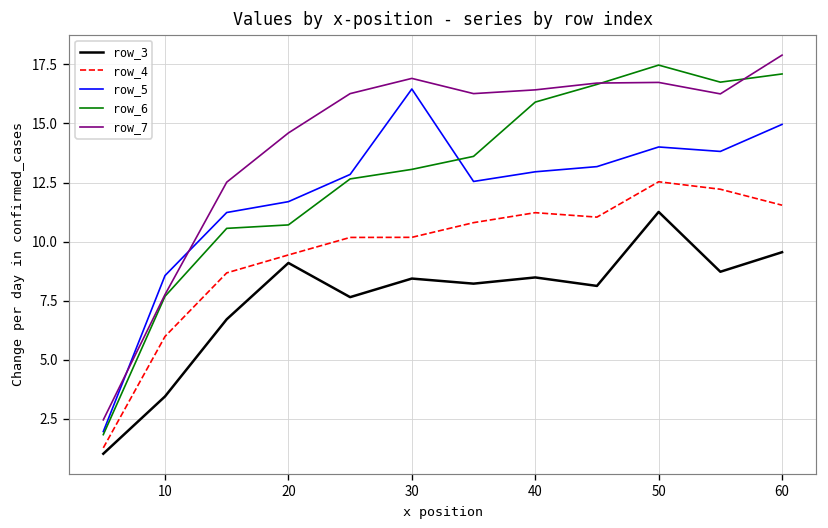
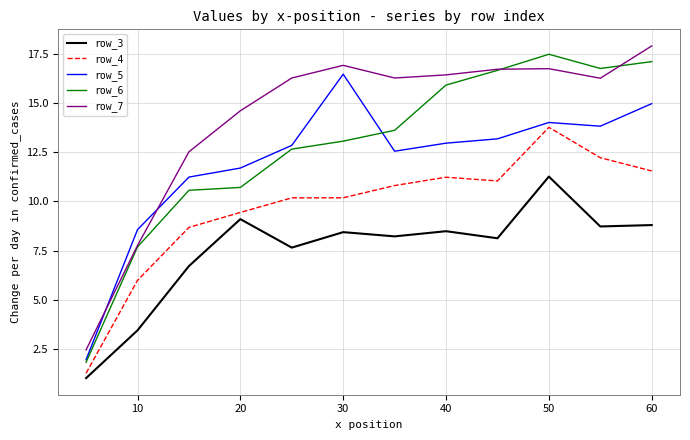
row_4, 50: 12.5 -> 13.8
row_3, 60: 9.6 -> 8.8
